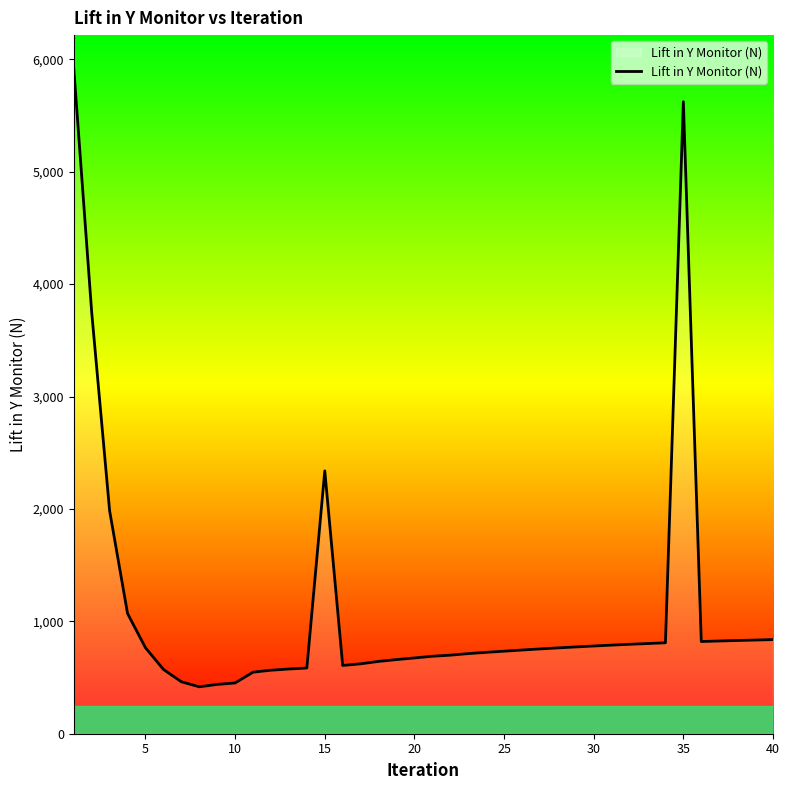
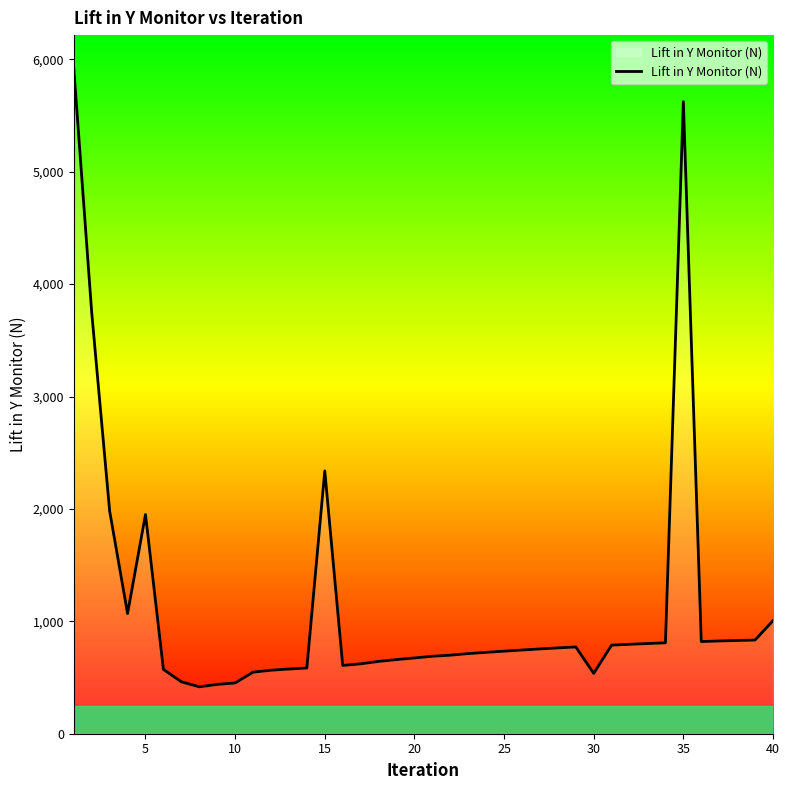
5: 760 -> 1,950
30: 780 -> 540
40: 840 -> 1,010
